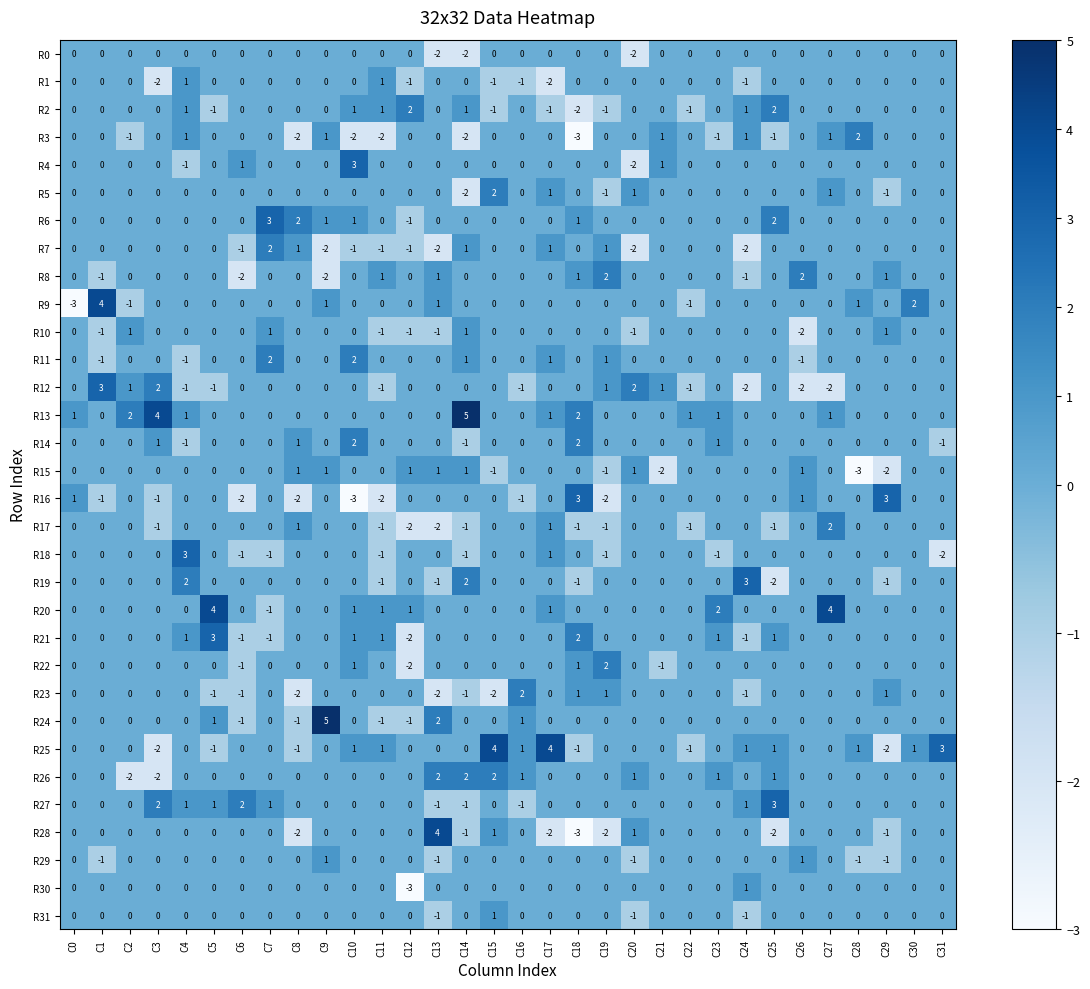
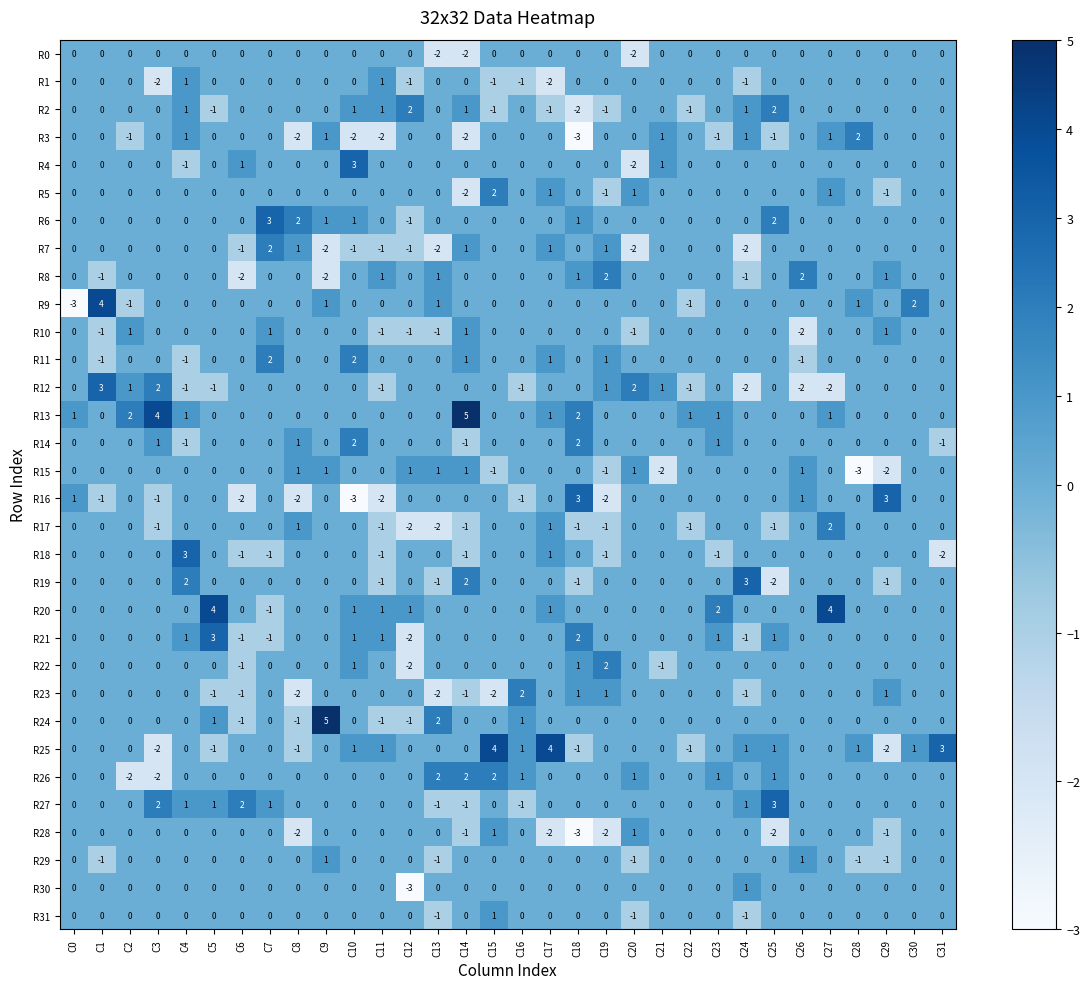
R28, C13: 4 -> 0
